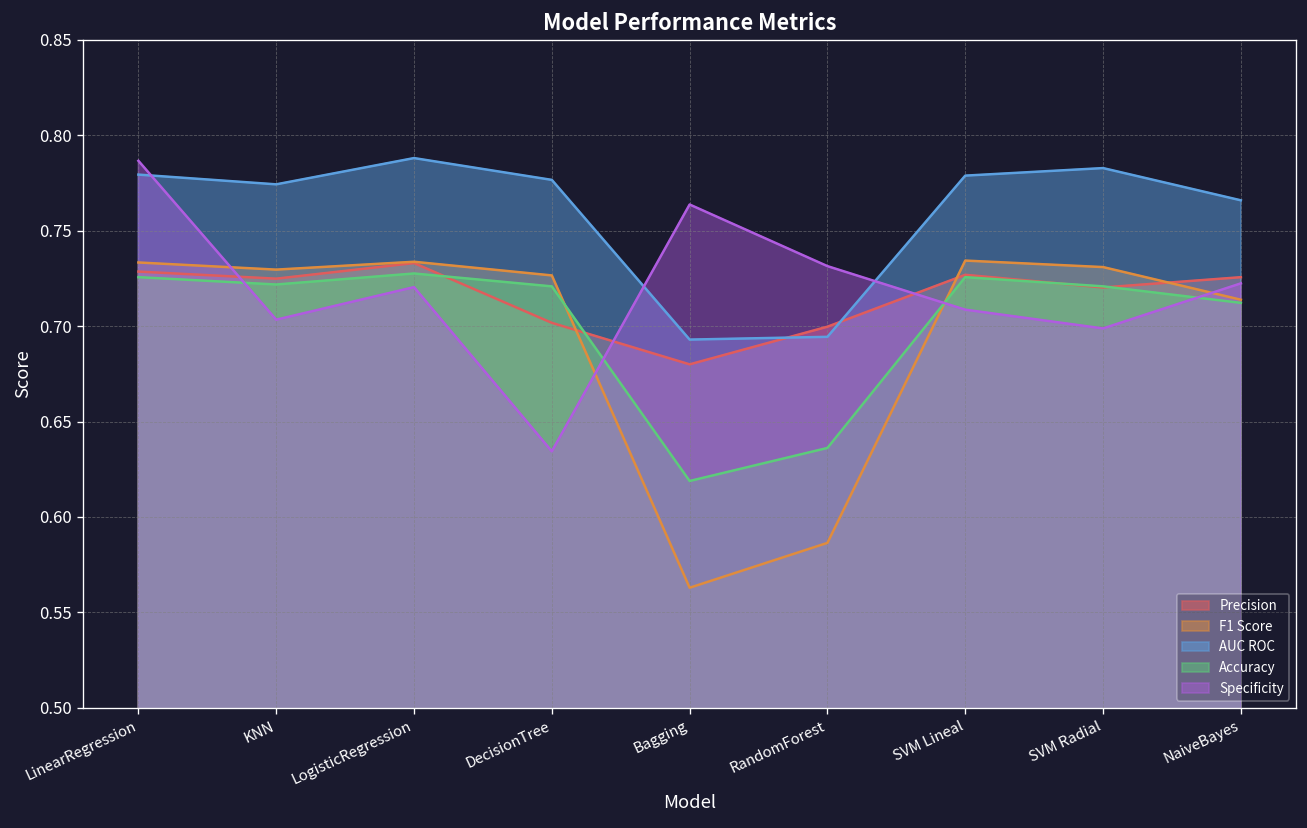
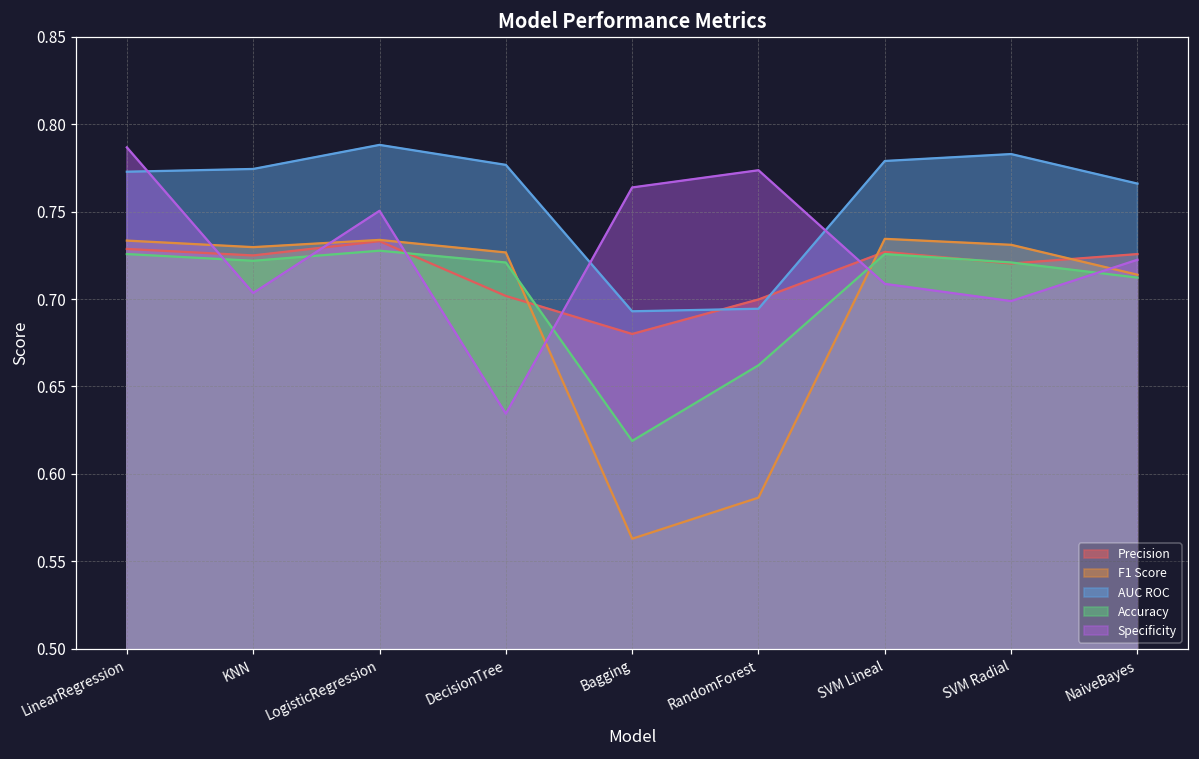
AUC ROC, LinearRegression: 0.779 -> 0.773
Specificity, LogisticRegression: 0.720 -> 0.750
Accuracy, RandomForest: 0.636 -> 0.662
Specificity, RandomForest: 0.731 -> 0.774
